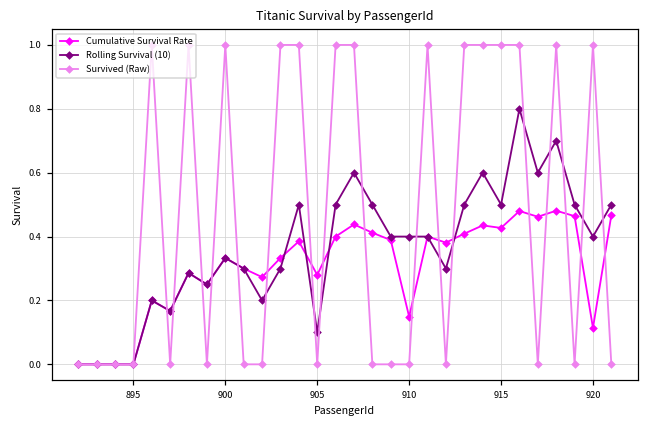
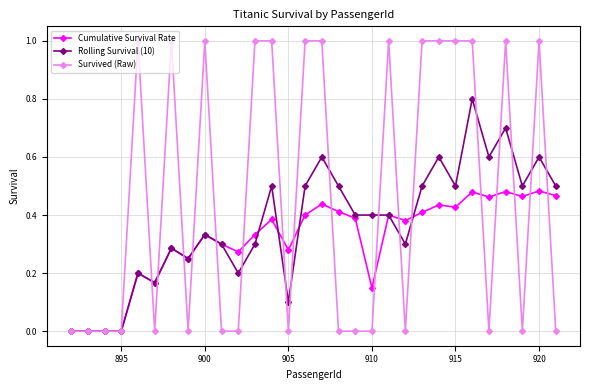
Cumulative Survival Rate, 920: 0.11 -> 0.48
Rolling Survival (10), 920: 0.4 -> 0.6
